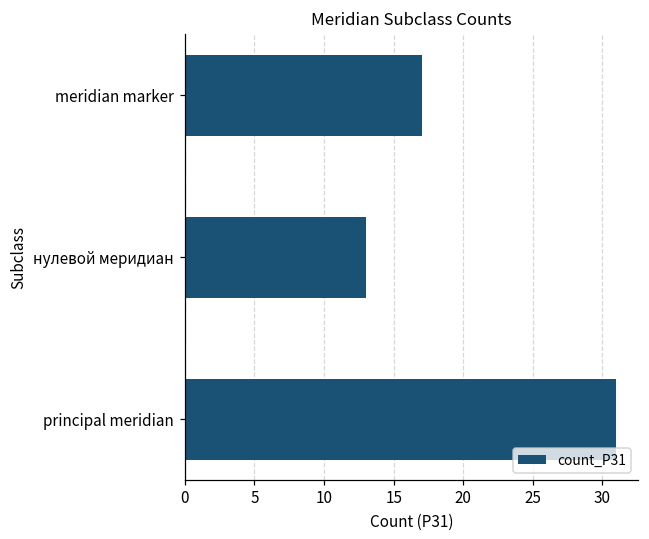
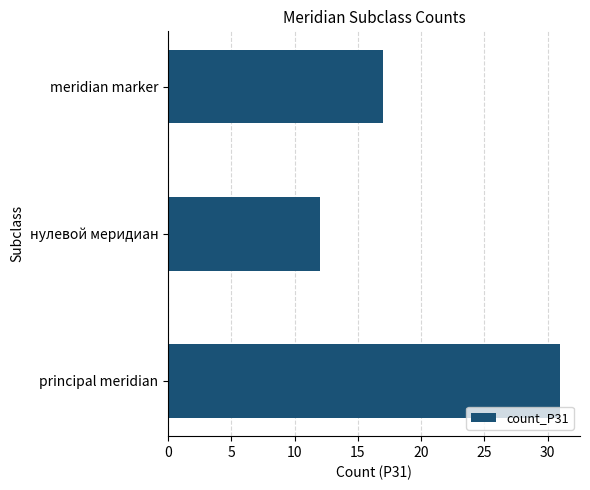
нулевой меридиан: 13 -> 12
